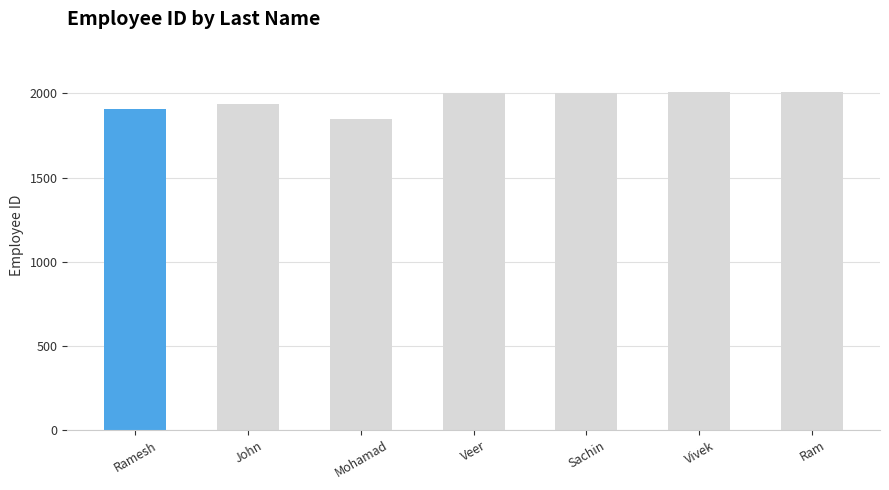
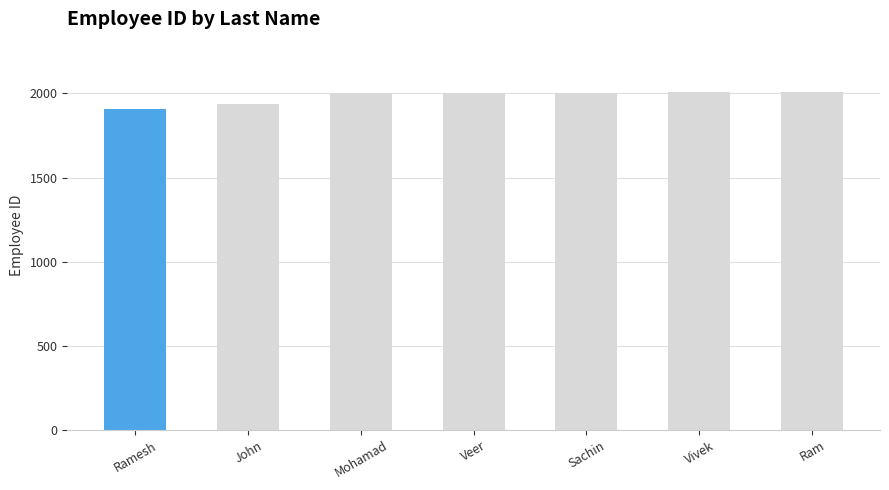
Mohamad: 1850 -> 2000
